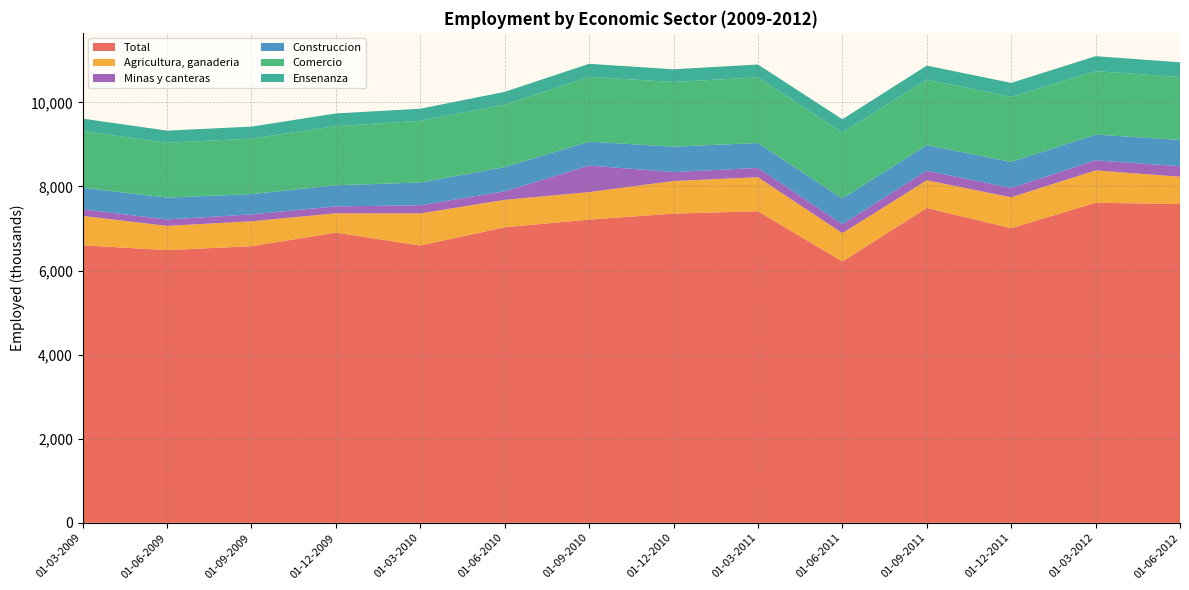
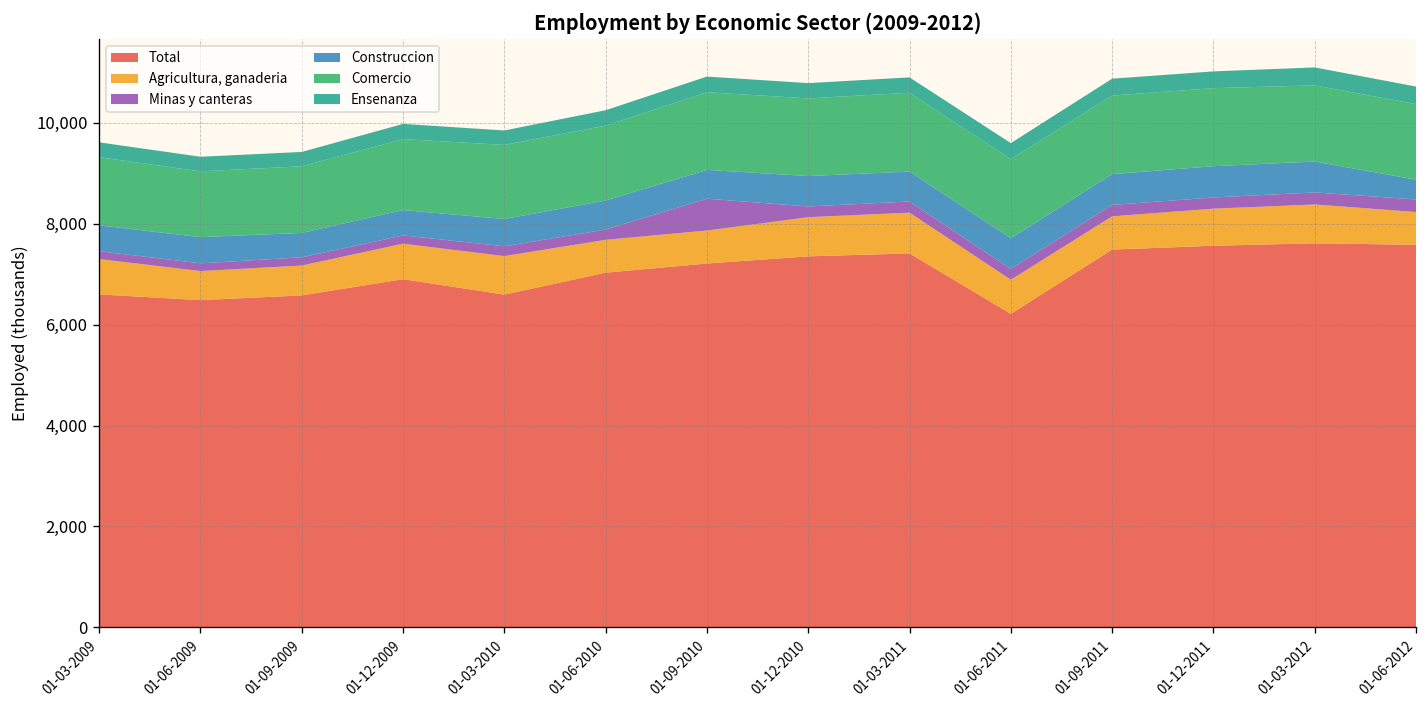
Agricultura, ganaderia, 01-12-2009: 500 -> 700
Total, 01-12-2011: 7,000 -> 7,600
Construccion, 01-06-2012: 600 -> 400
